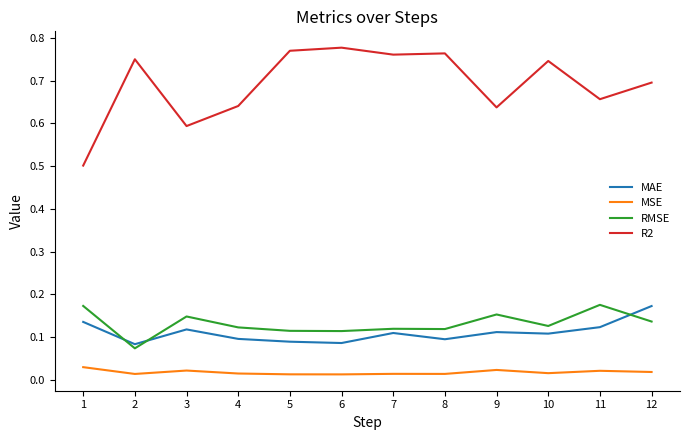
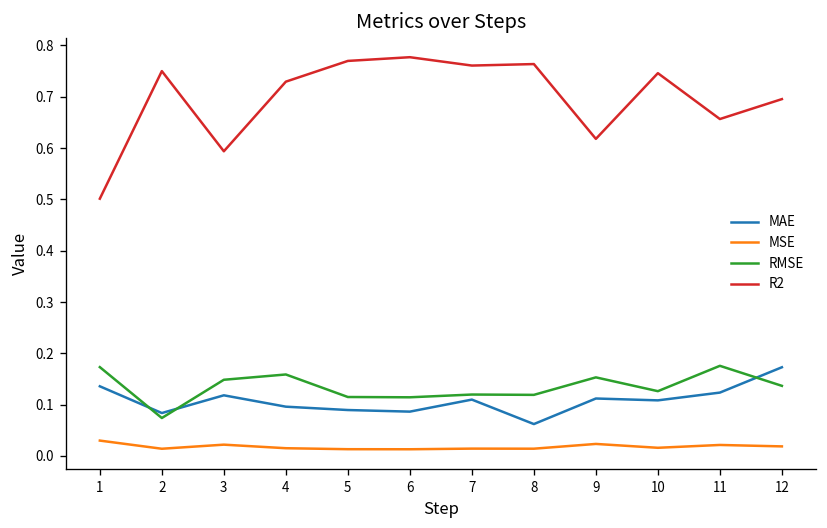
RMSE, 4: 0.12 -> 0.16
R2, 4: 0.64 -> 0.73
MAE, 8: 0.10 -> 0.06
R2, 9: 0.64 -> 0.62
